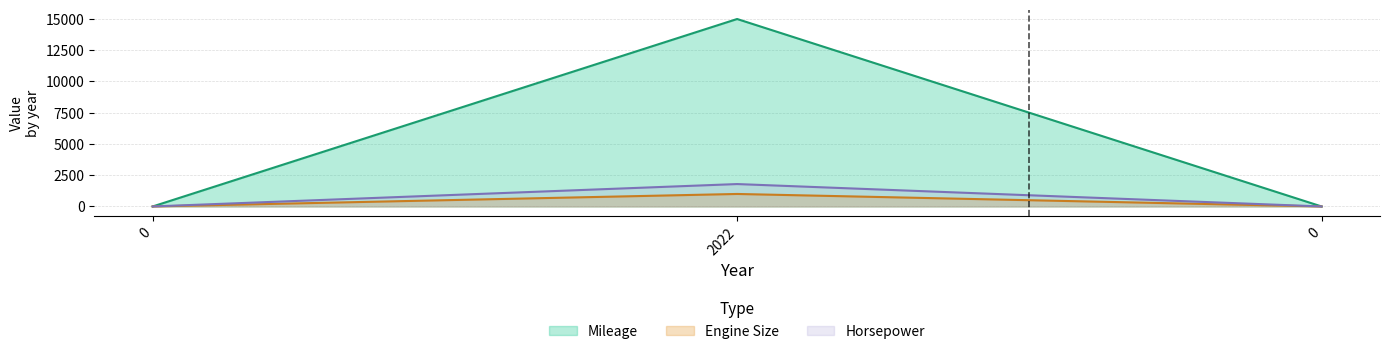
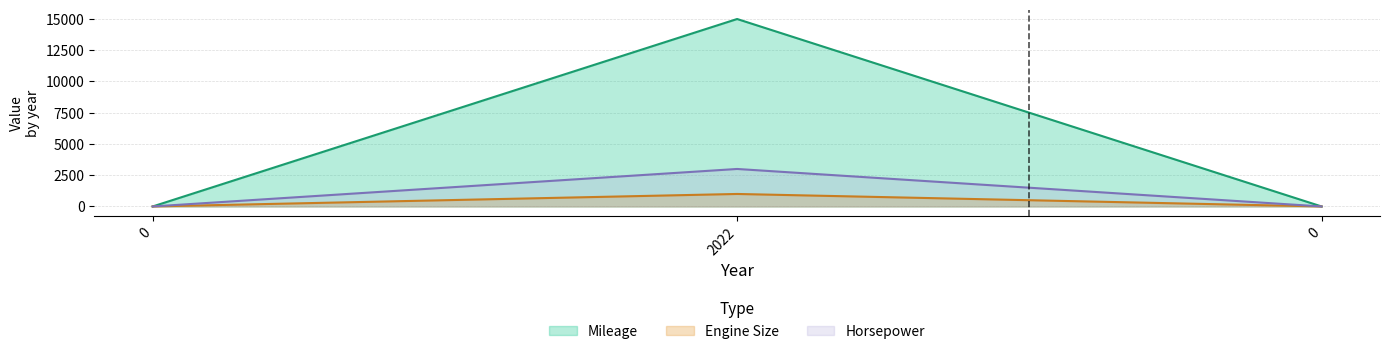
Horsepower, 2022: 1800 -> 3000
